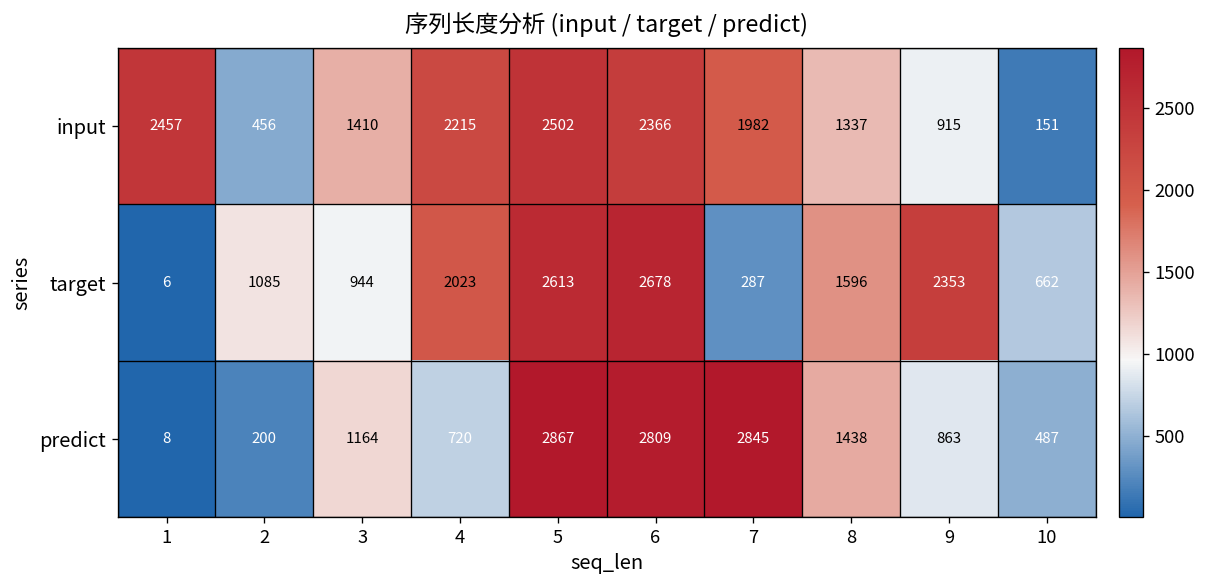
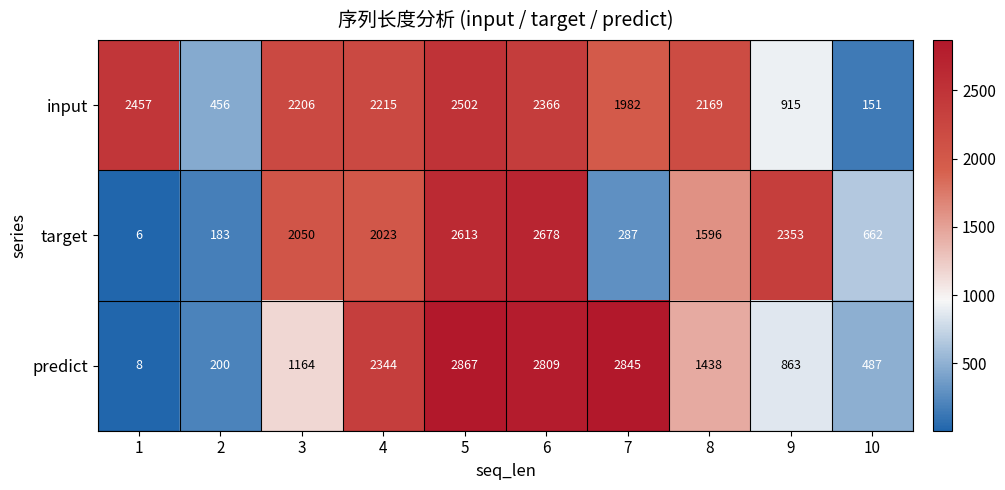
input, 3: 1410 -> 2206
input, 8: 1337 -> 2169
target, 2: 1085 -> 183
target, 3: 944 -> 2050
predict, 4: 720 -> 2344
